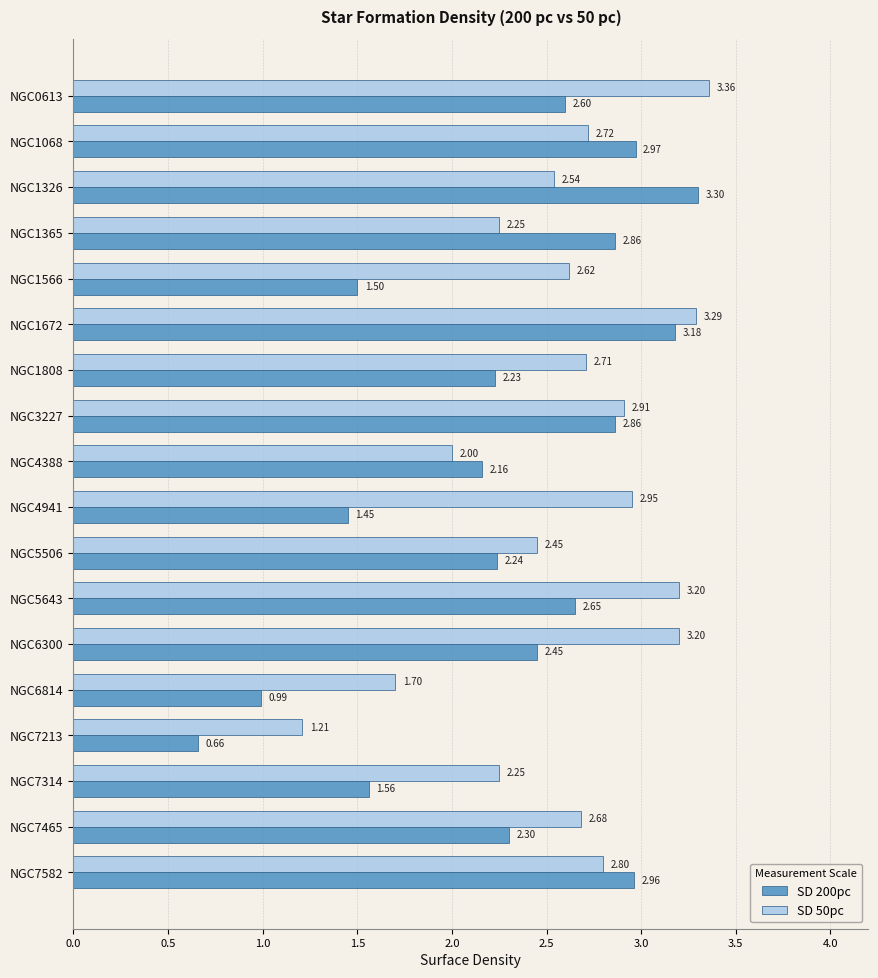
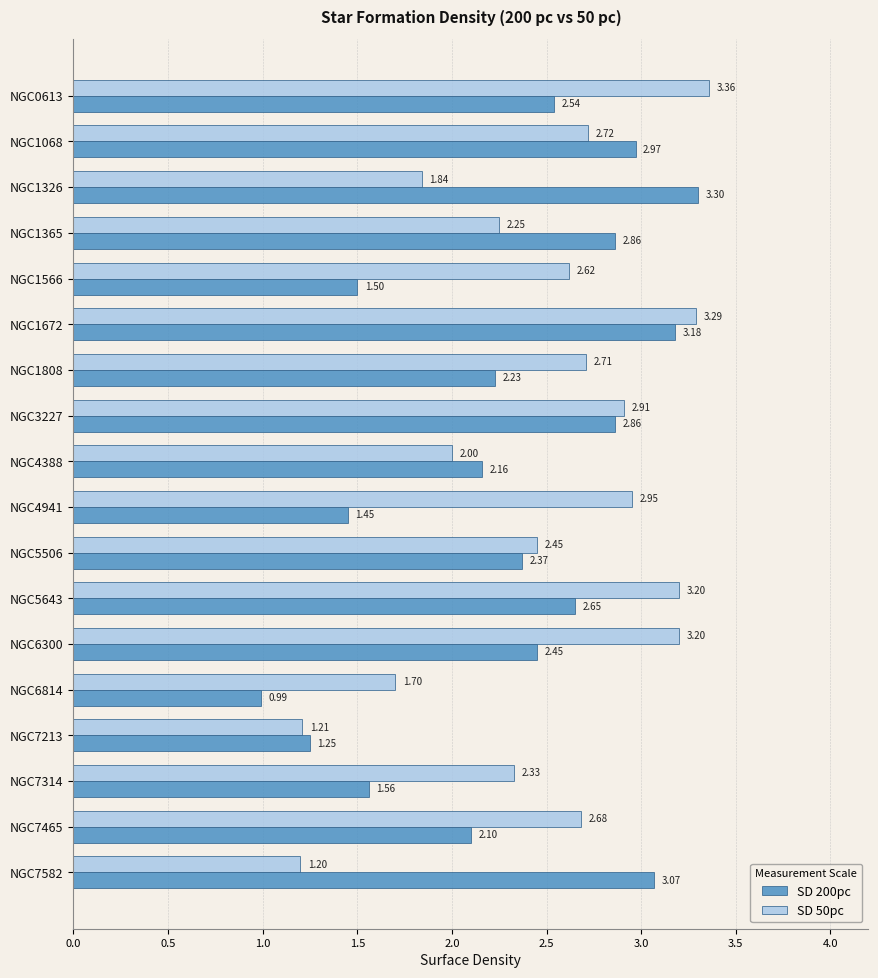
SD 200pc, NGC0613: 2.60 -> 2.54
SD 50pc, NGC1326: 2.54 -> 1.84
SD 200pc, NGC5506: 2.24 -> 2.37
SD 200pc, NGC7213: 0.66 -> 1.25
SD 50pc, NGC7314: 2.25 -> 2.33
SD 200pc, NGC7465: 2.30 -> 2.10
SD 50pc, NGC7582: 2.80 -> 1.20
SD 200pc, NGC7582: 2.96 -> 3.07
